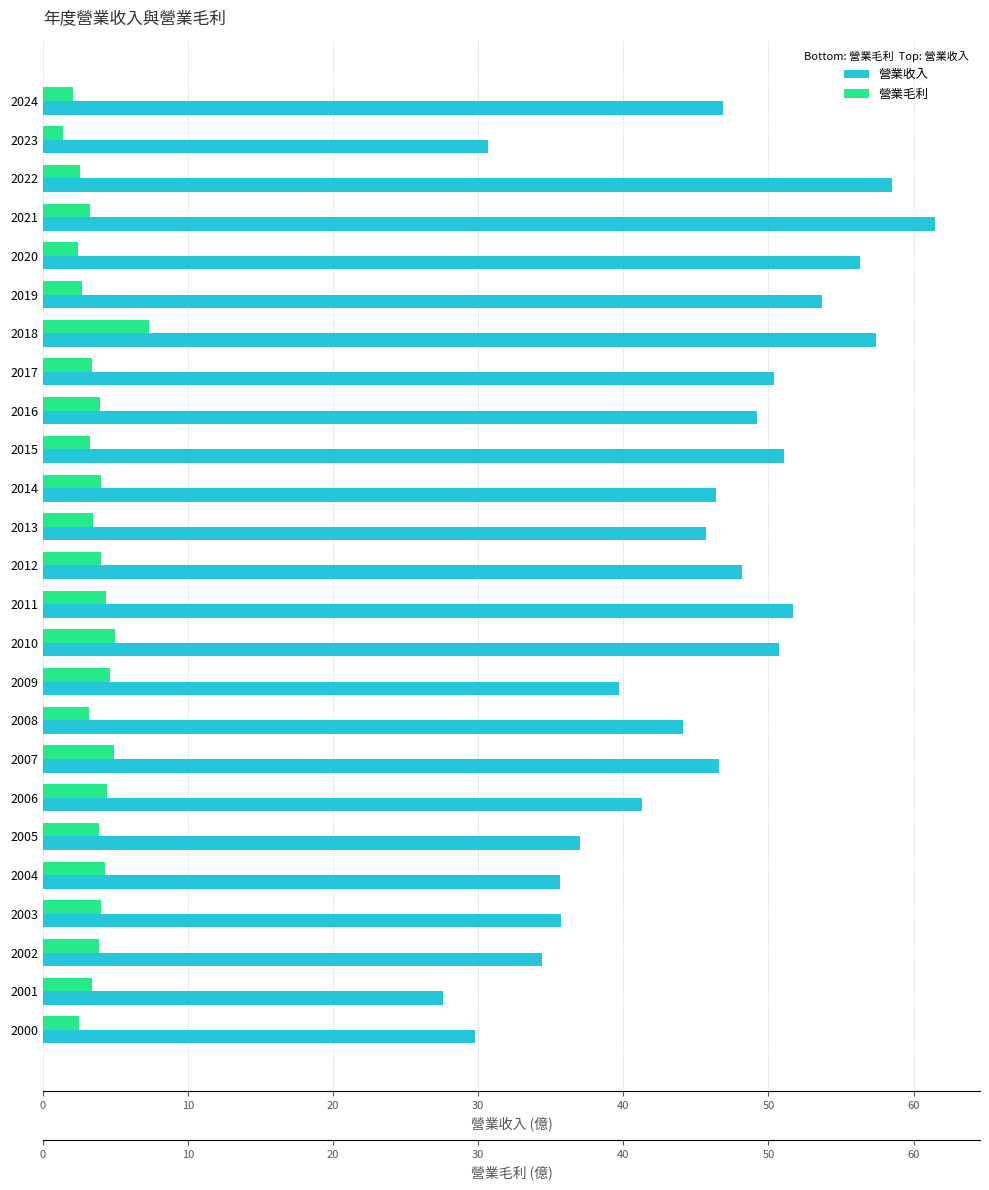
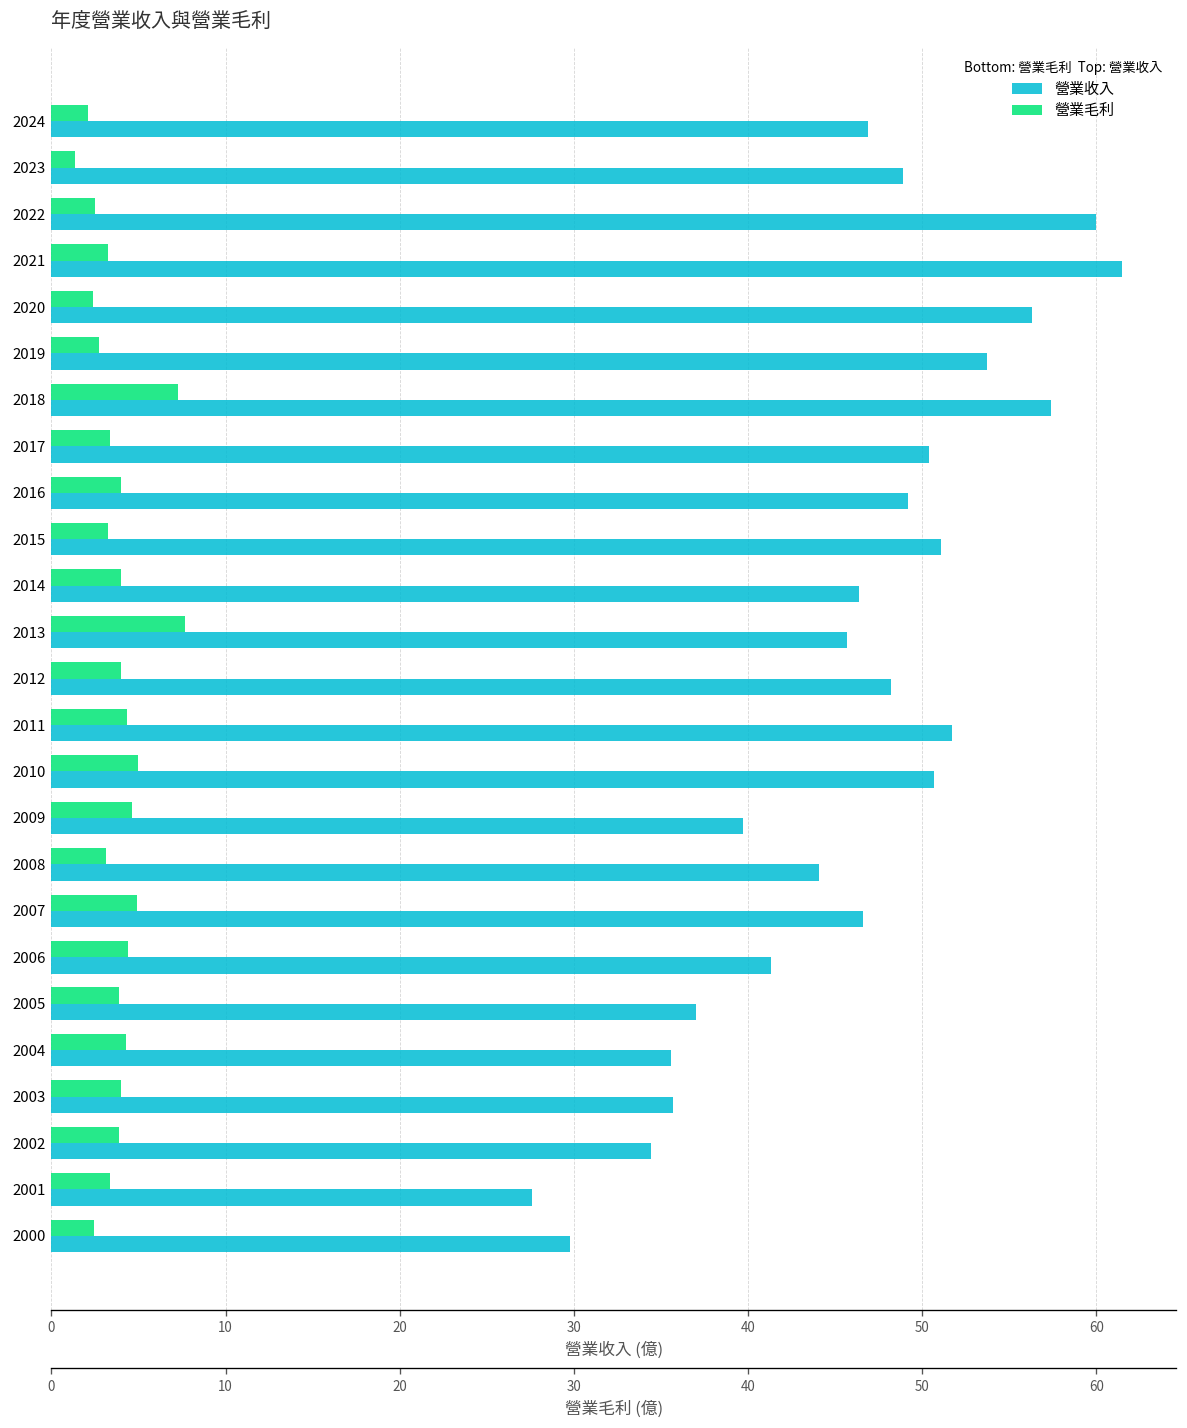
營業收入, 2023: 30.7 -> 48.9
營業收入, 2022: 58.5 -> 60.0
營業毛利, 2013: 3.4 -> 7.7
